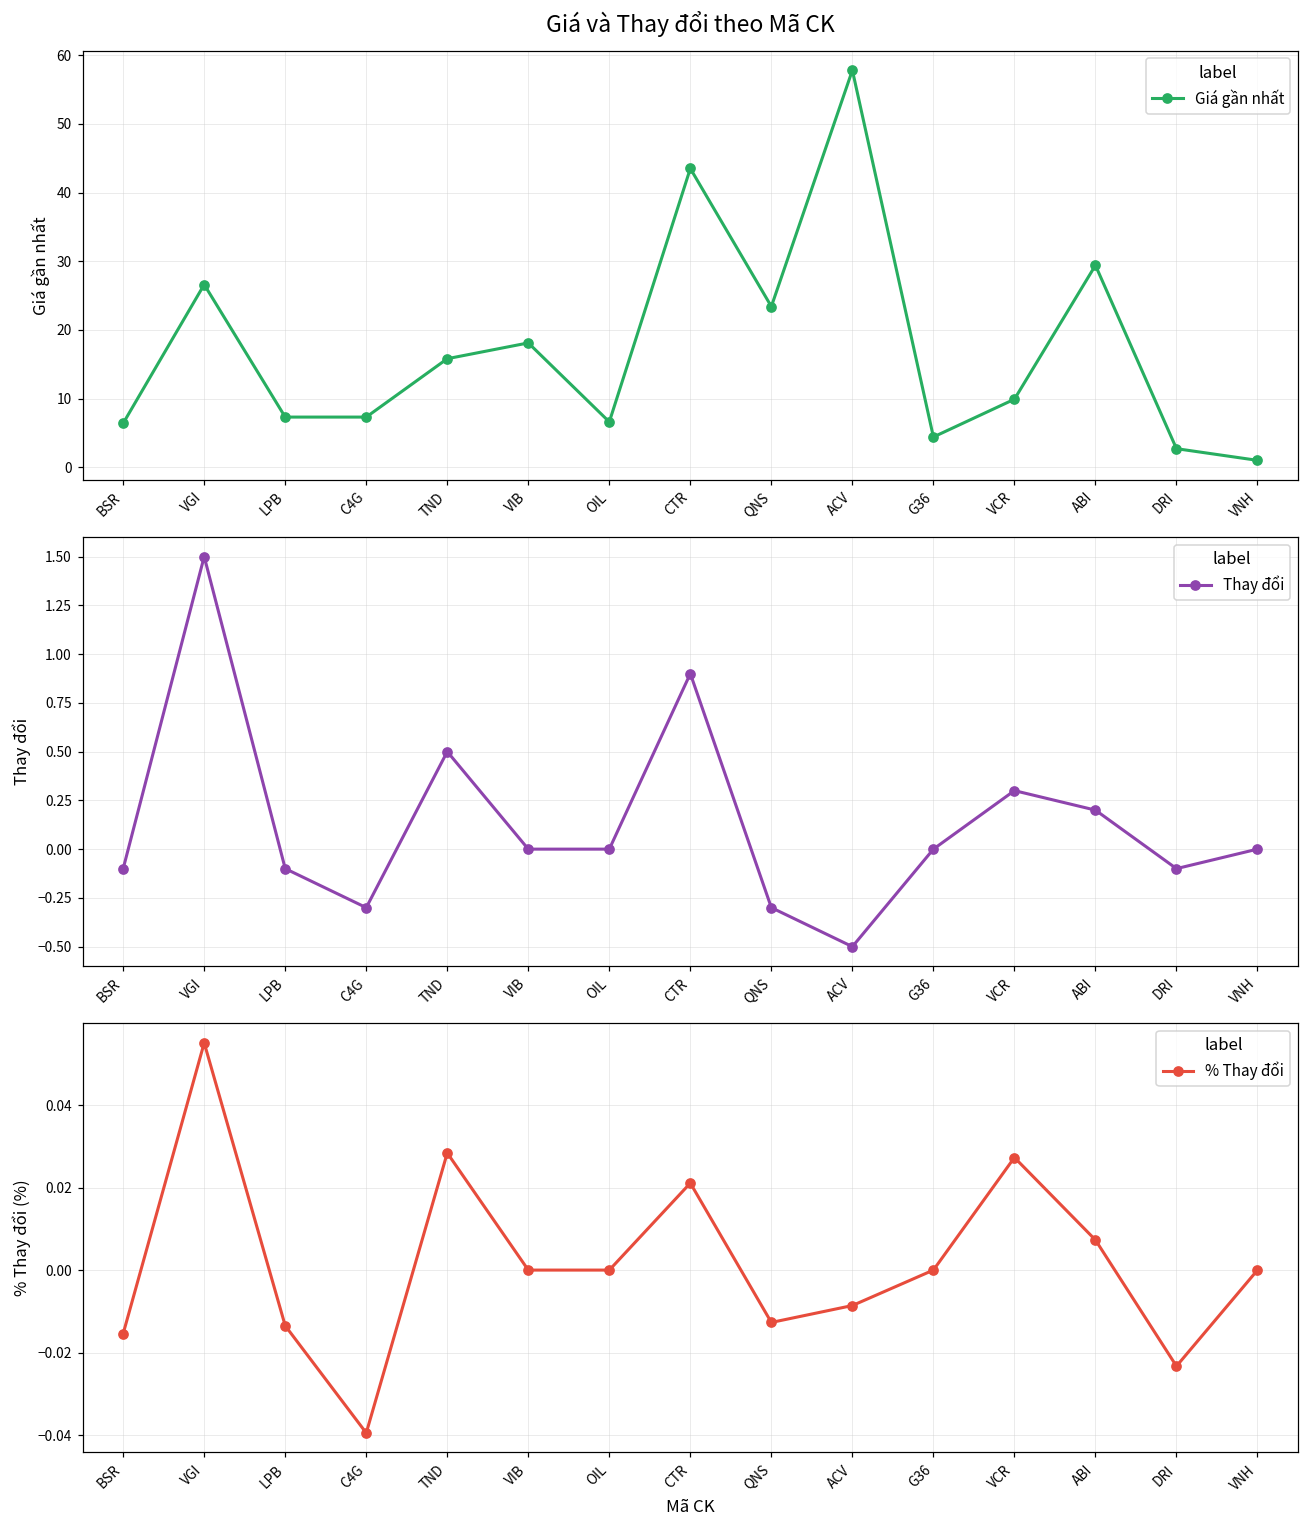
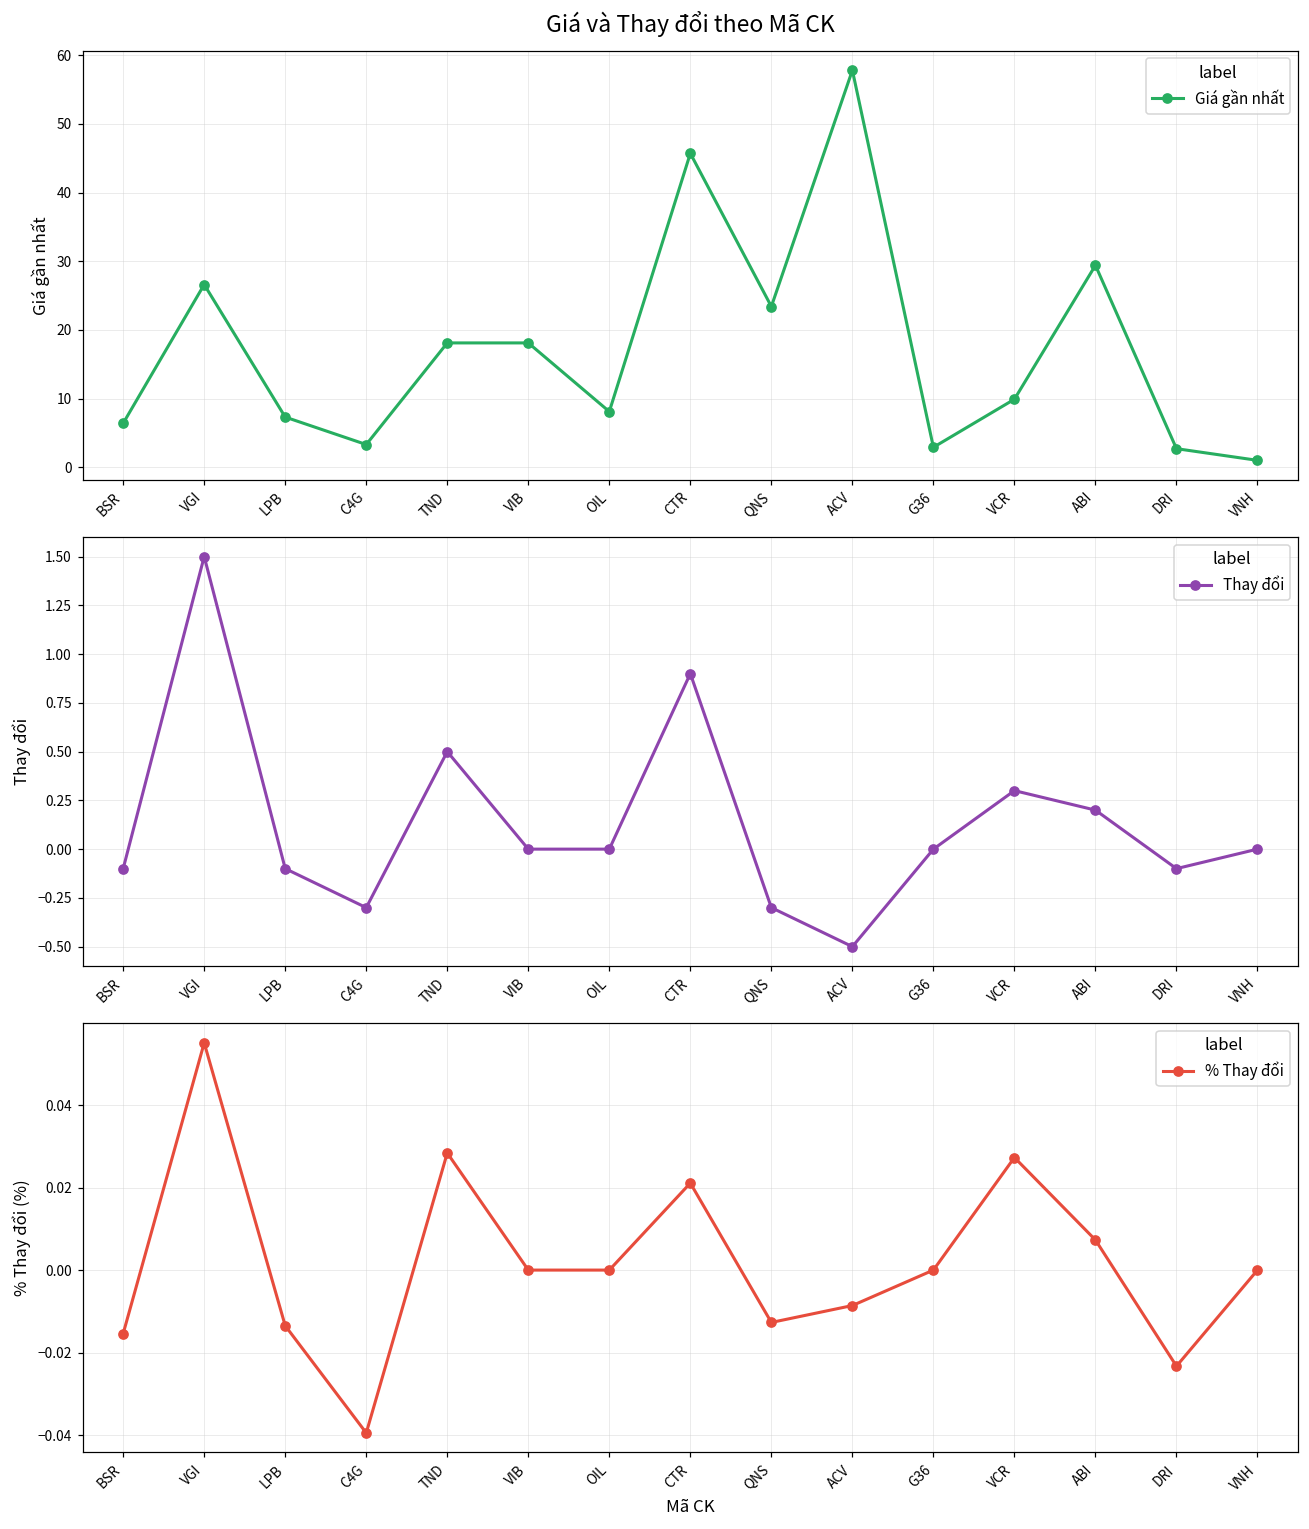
Giá và Thay đổi theo Mã CK, C4G: 7 -> 3
Giá và Thay đổi theo Mã CK, TND: 16 -> 18
Giá và Thay đổi theo Mã CK, OIL: 7 -> 8
Giá và Thay đổi theo Mã CK, CTR: 44 -> 46
Giá và Thay đổi theo Mã CK, G36: 4 -> 3
